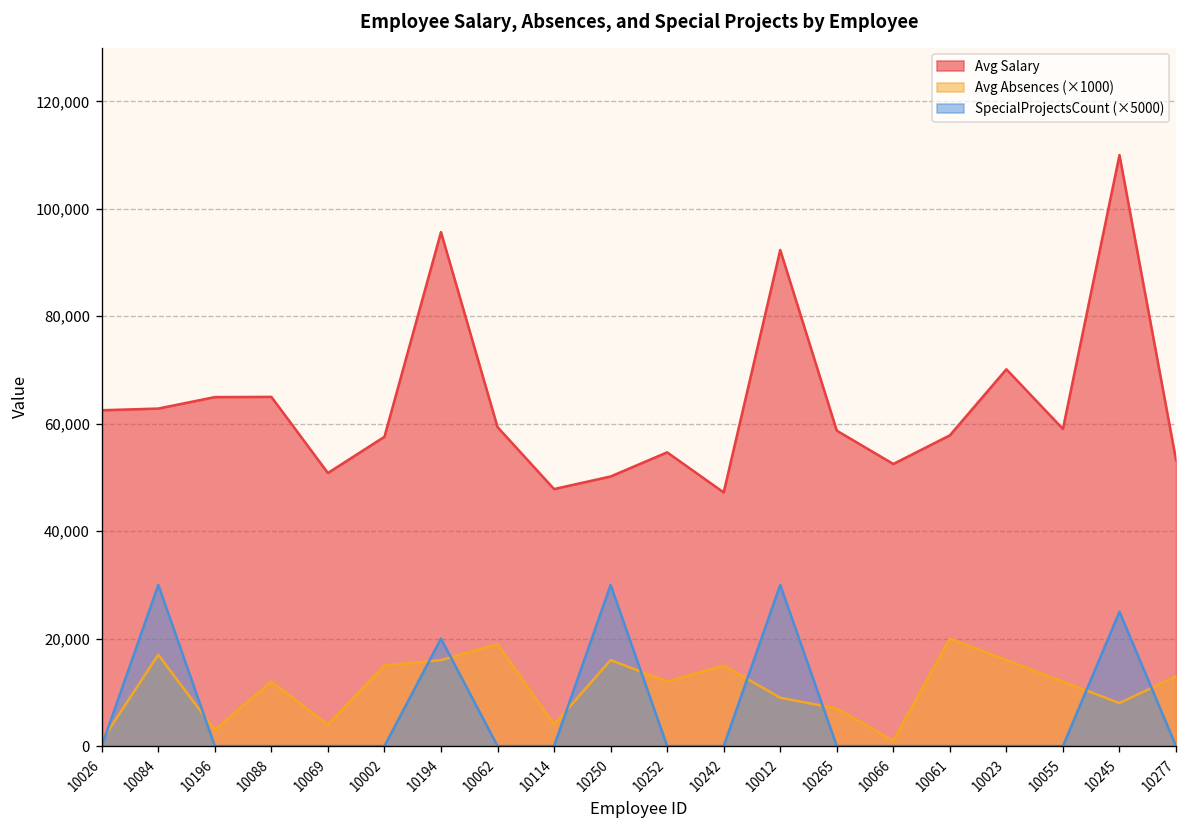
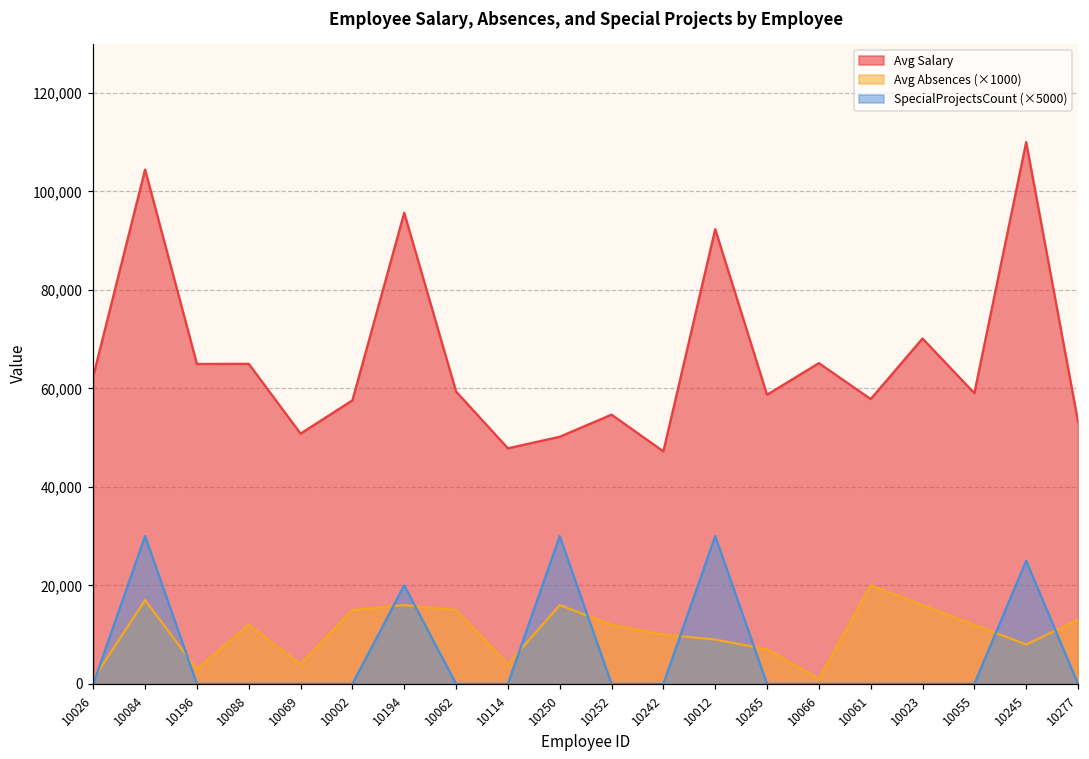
Avg Salary, 10084: 63,000 -> 104,000
Avg Absences (×1000), 10062: 19,000 -> 15,000
Avg Absences (×1000), 10242: 15,000 -> 10,000
Avg Salary, 10066: 53,000 -> 65,000
